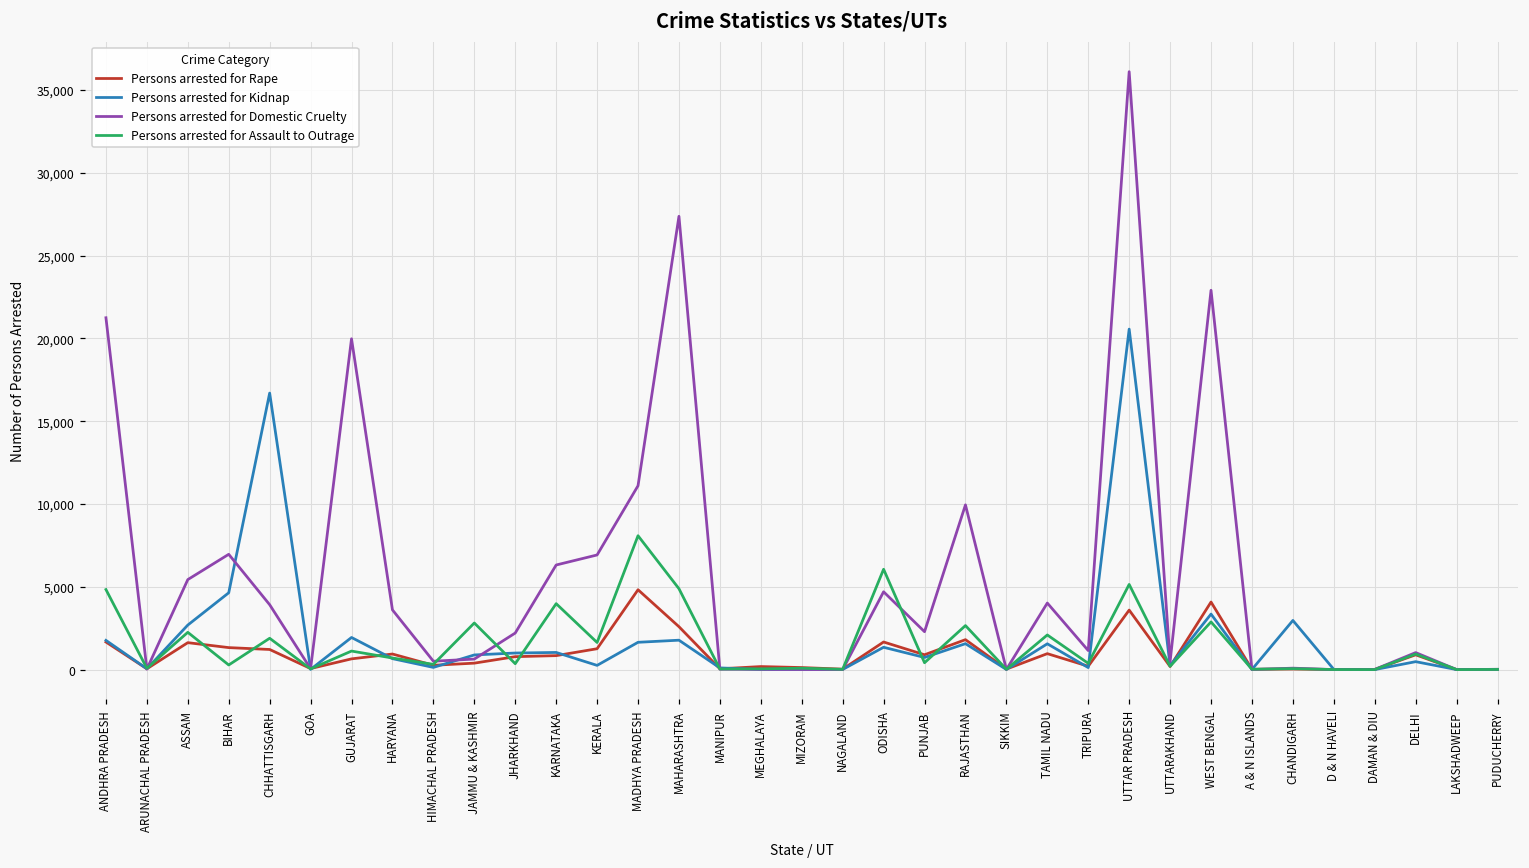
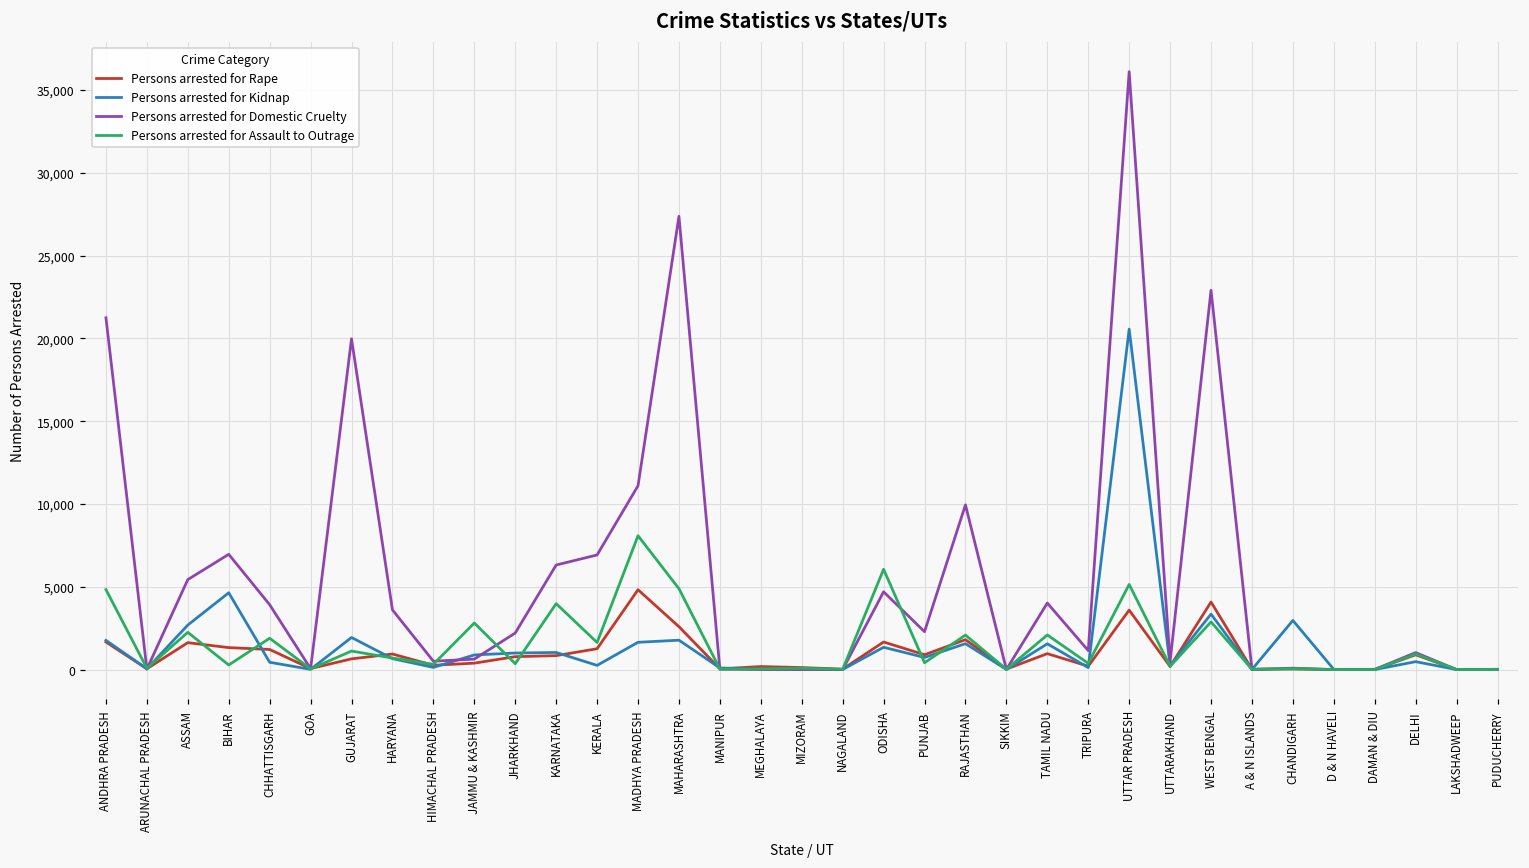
Persons arrested for Kidnap, CHHATTISGARH: 16,700 -> 400
Persons arrested for Assault to Outrage, RAJASTHAN: 2,700 -> 2,100
